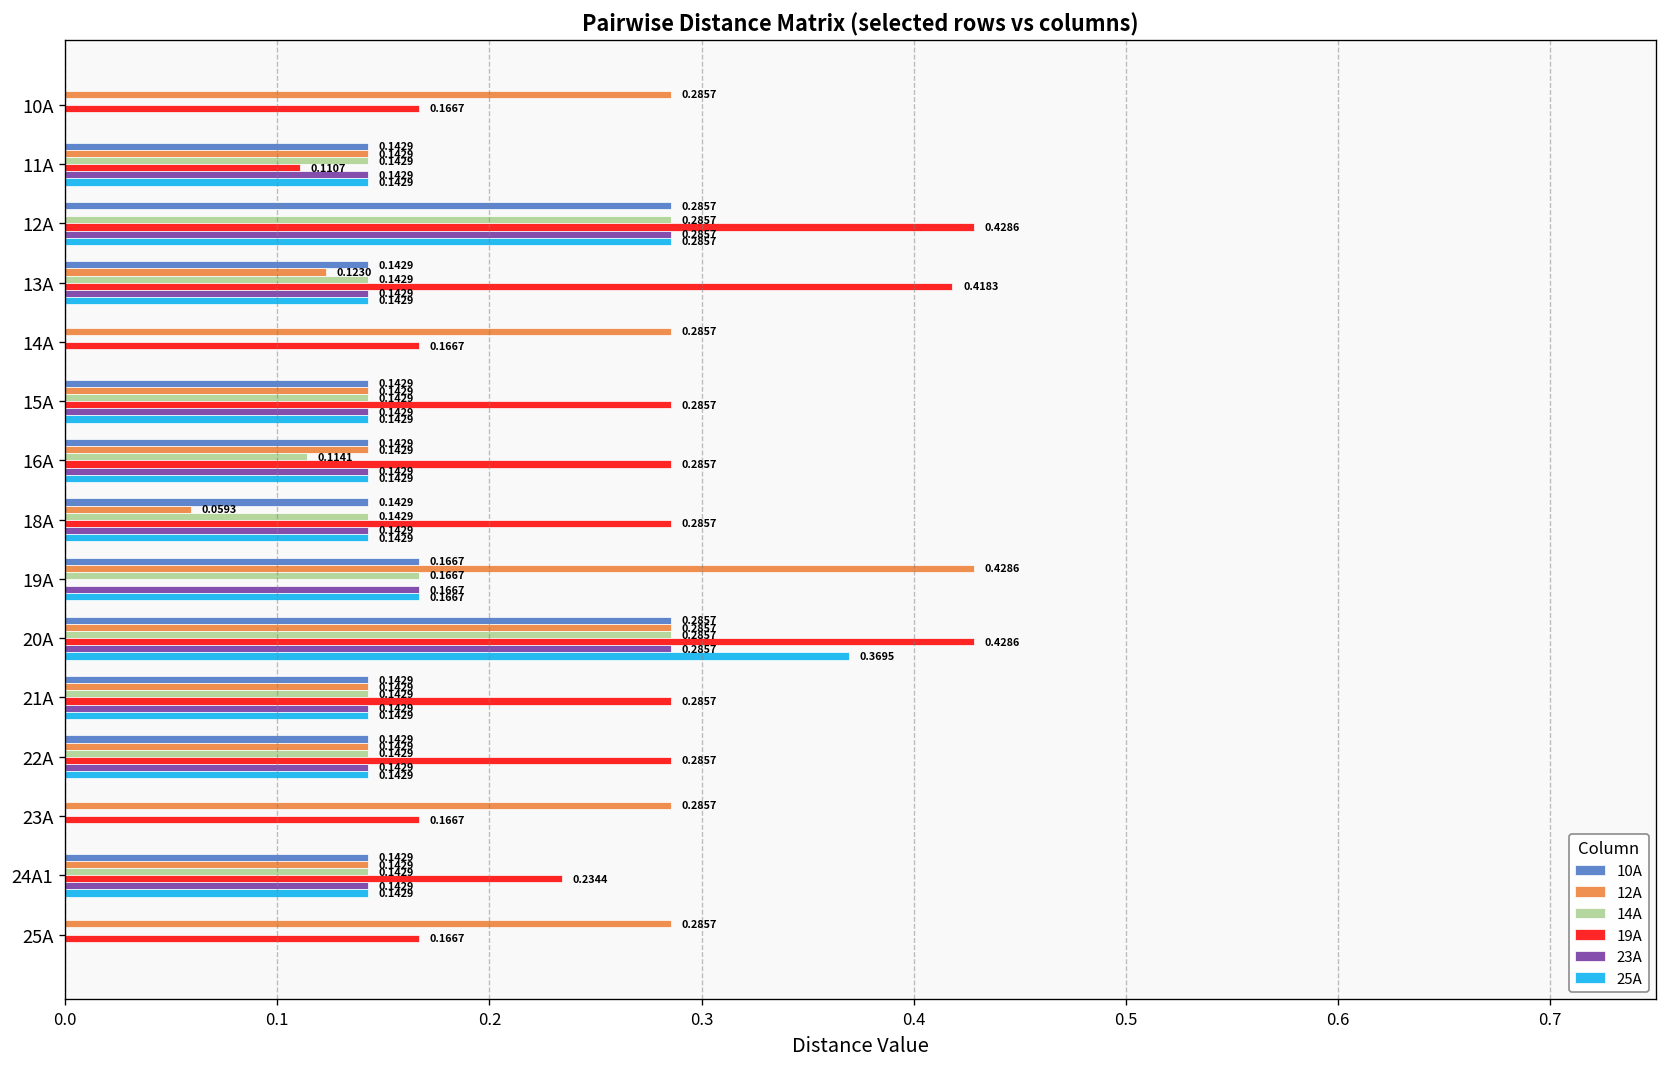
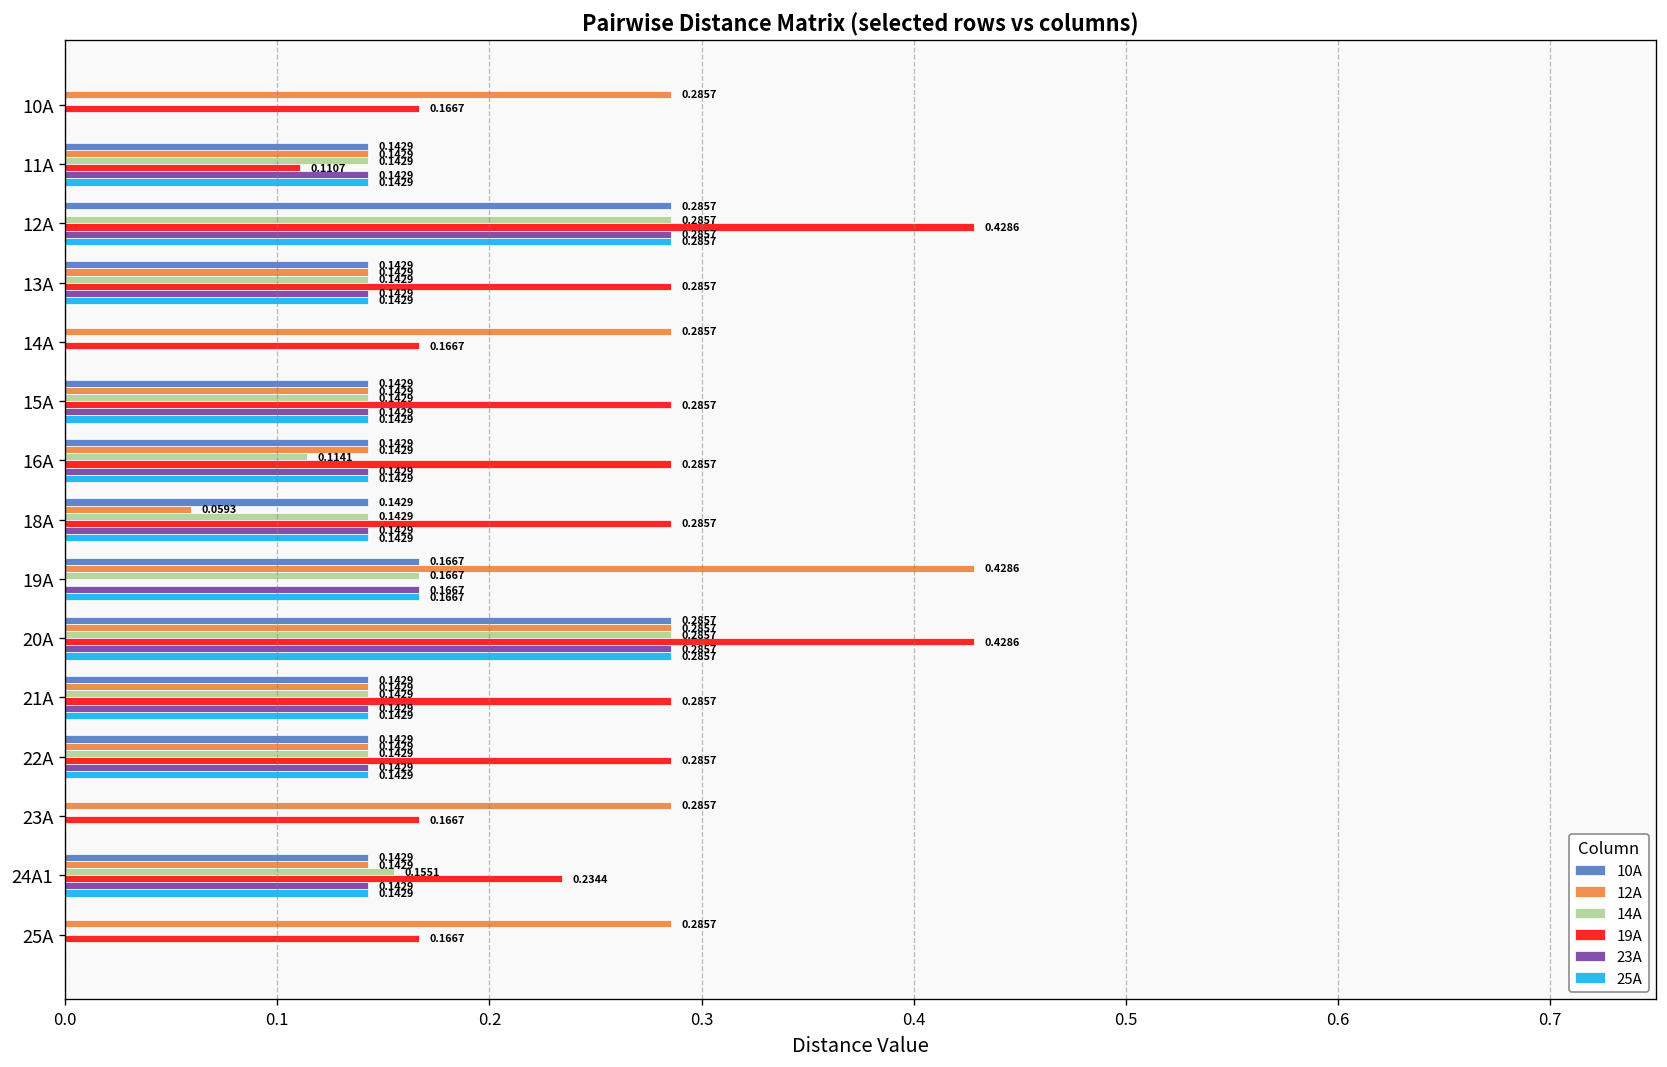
12A, 13A: 0.1230 -> 0.1429
19A, 13A: 0.4183 -> 0.2857
25A, 20A: 0.3695 -> 0.2857
14A, 24A1: 0.1429 -> 0.1551
